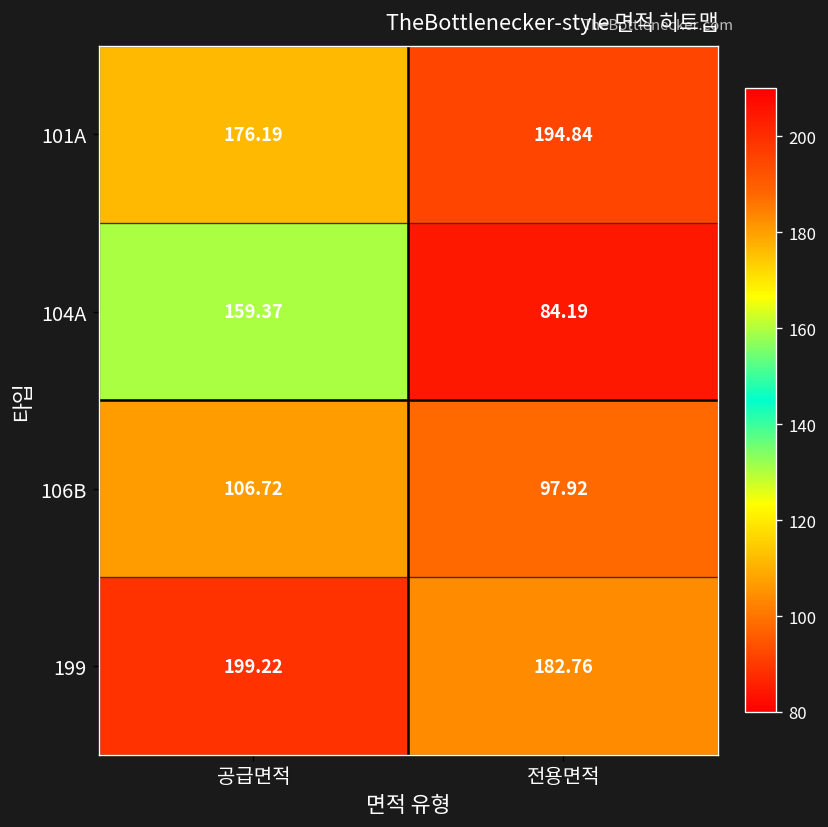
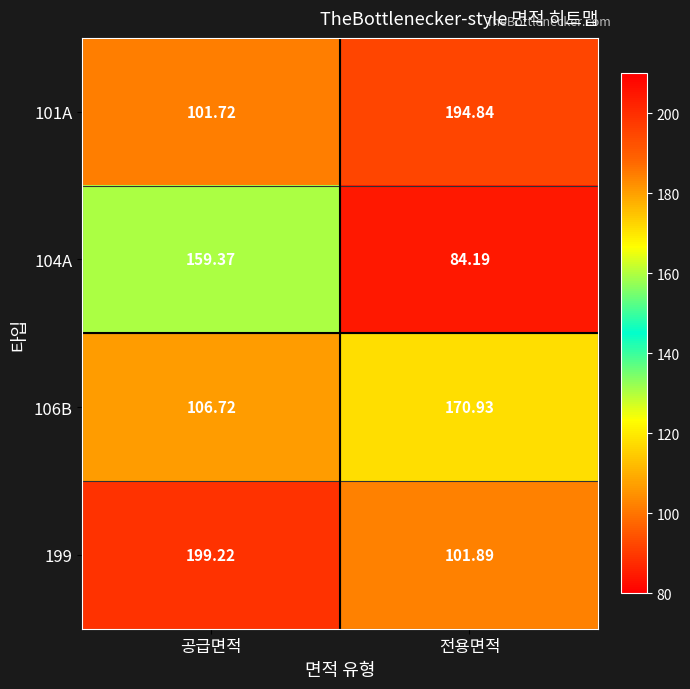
101A, 공급면적: 176.19 -> 101.72
106B, 전용면적: 97.92 -> 170.93
199, 전용면적: 182.76 -> 101.89
